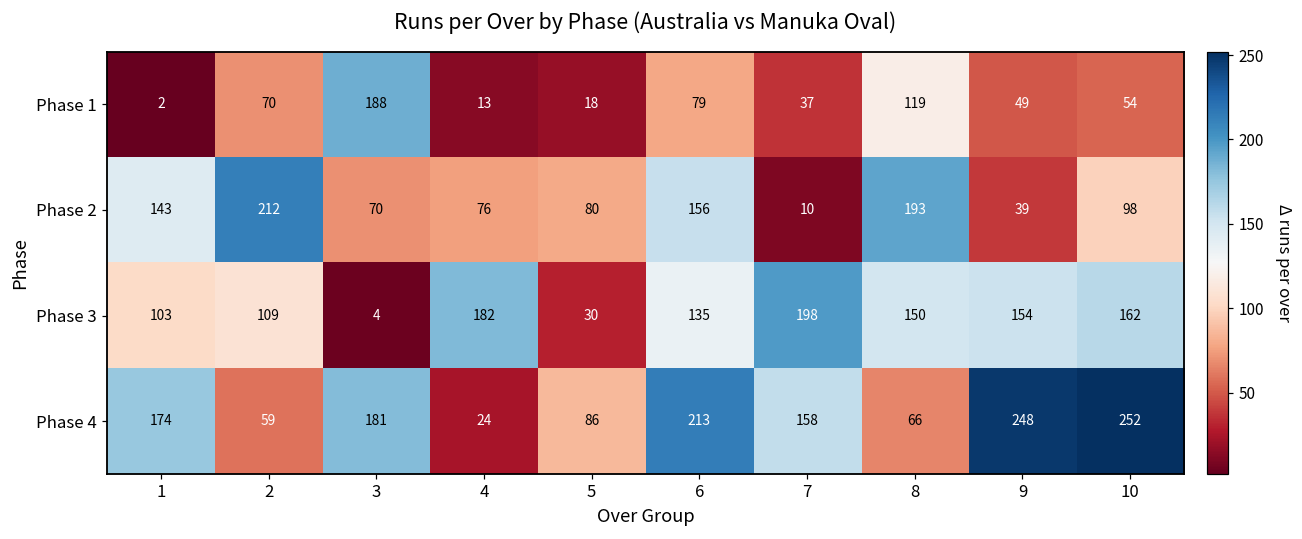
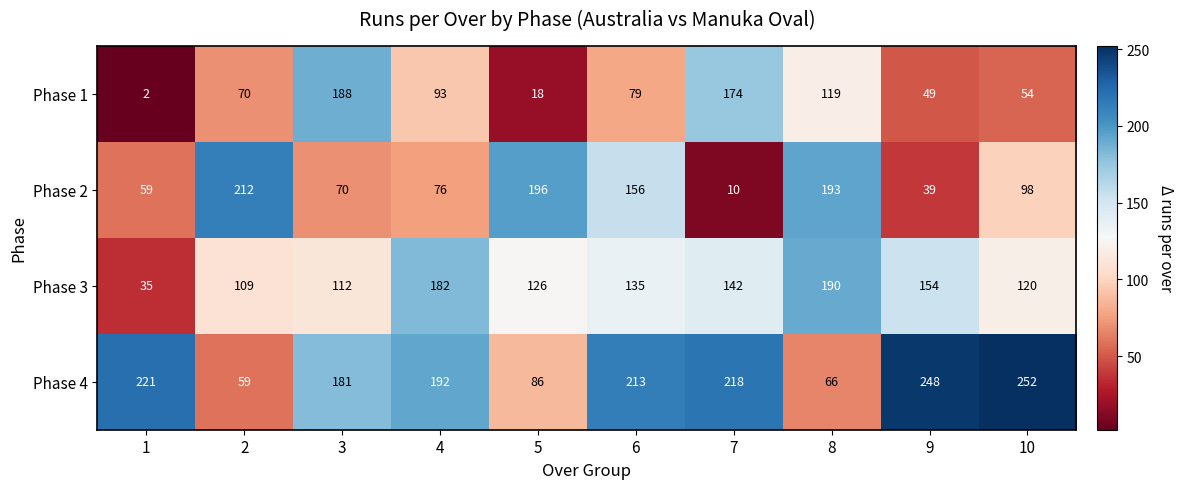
Phase 1, 4: 13 -> 93
Phase 1, 7: 37 -> 174
Phase 2, 1: 143 -> 59
Phase 2, 5: 80 -> 196
Phase 3, 1: 103 -> 35
Phase 3, 3: 4 -> 112
Phase 3, 5: 30 -> 126
Phase 3, 7: 198 -> 142
Phase 3, 8: 150 -> 190
Phase 3, 10: 162 -> 120
Phase 4, 1: 174 -> 221
Phase 4, 4: 24 -> 192
Phase 4, 7: 158 -> 218
